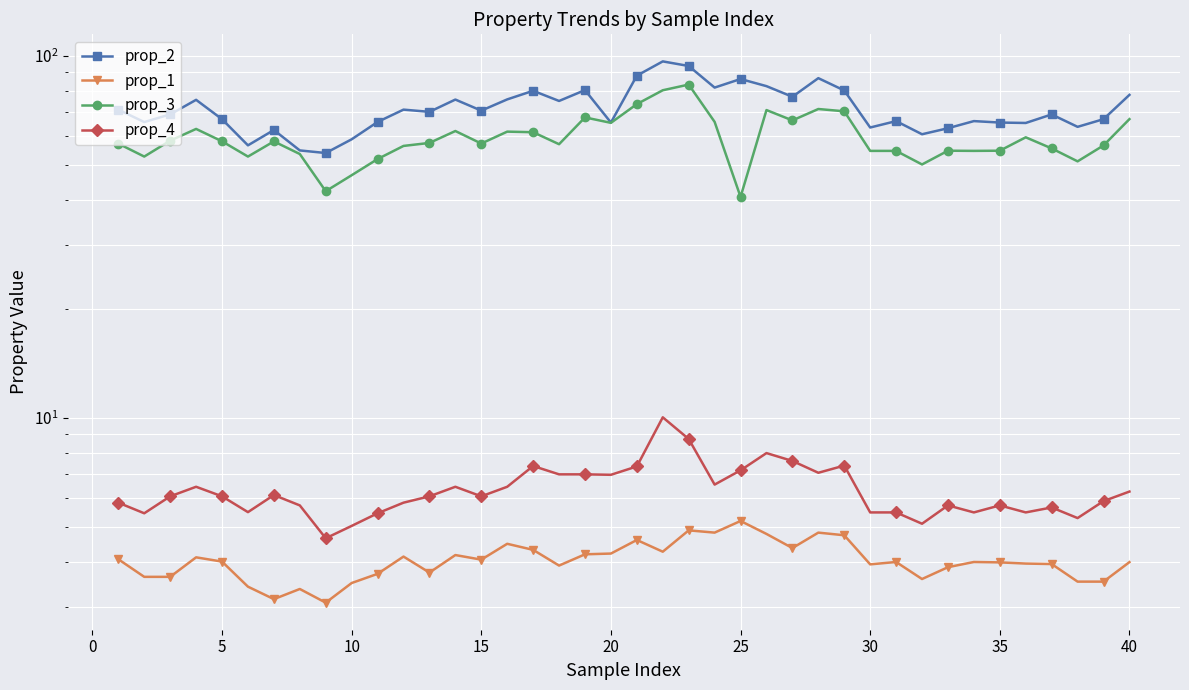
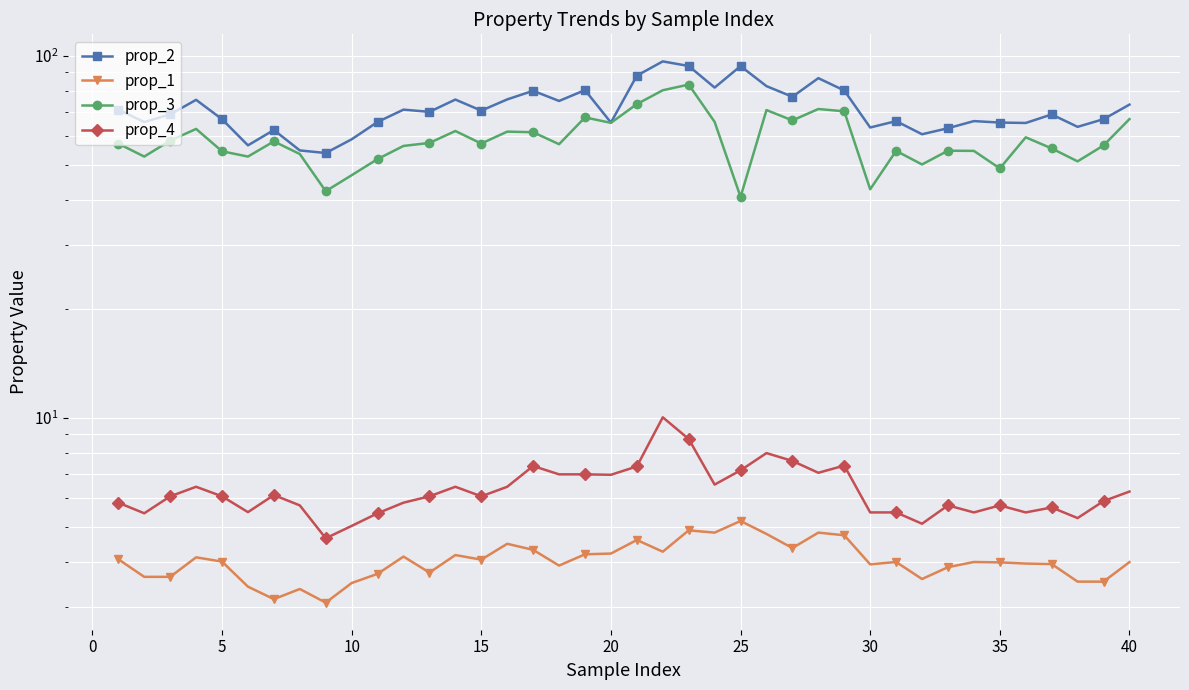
prop_3, 5: 58 -> 54
prop_2, 25: 86 -> 94
prop_3, 30: 55 -> 43
prop_3, 35: 55 -> 49
prop_2, 40: 78 -> 73
